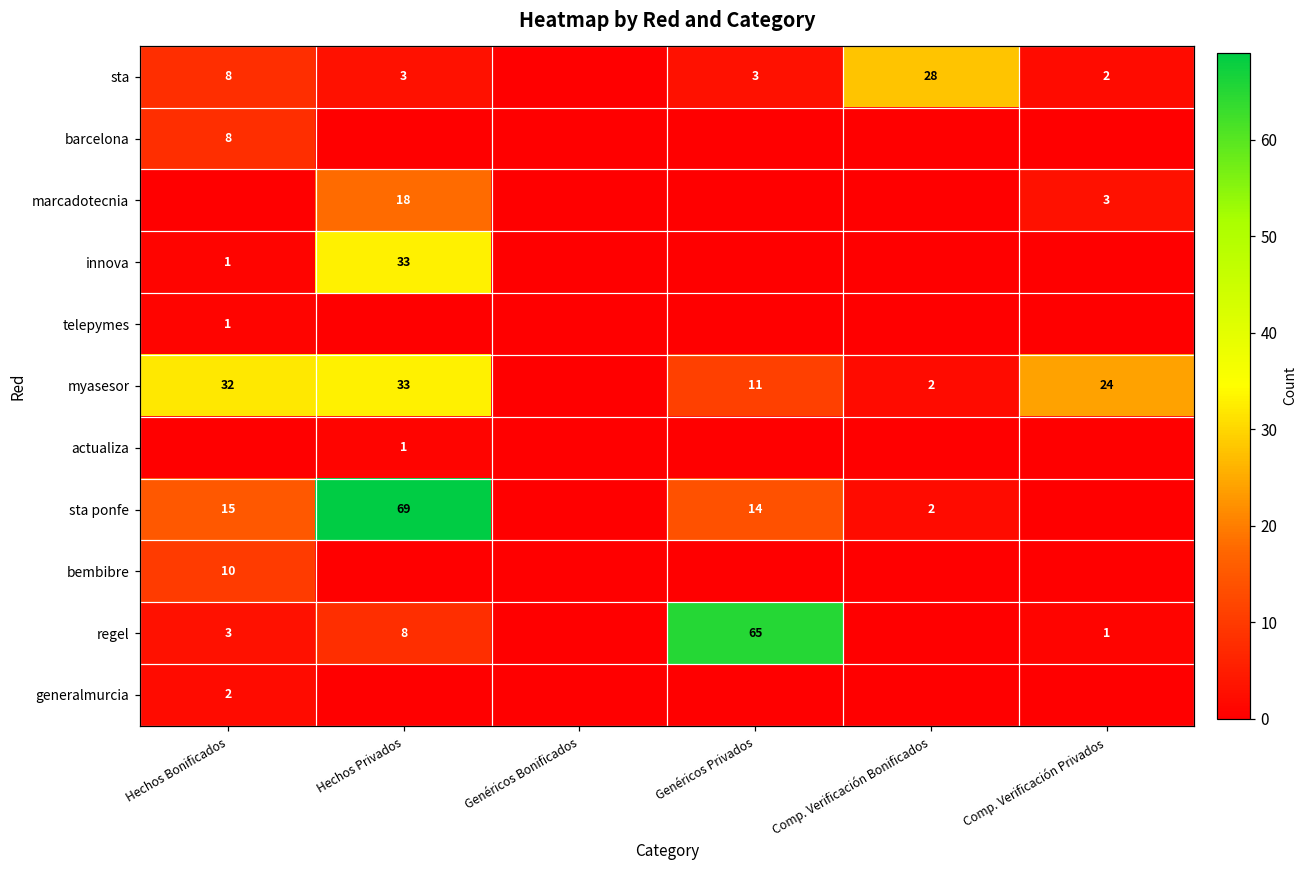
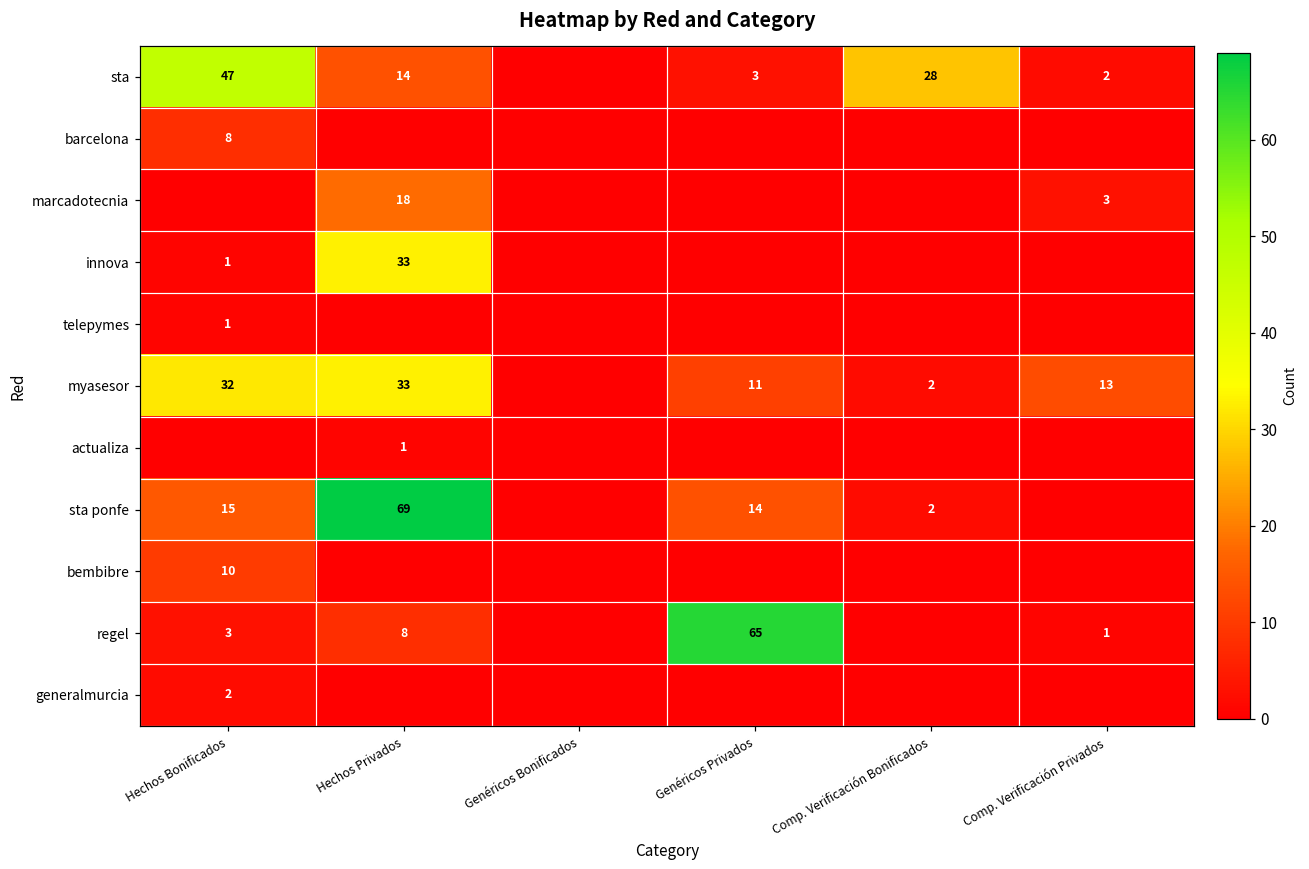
sta, Hechos Bonificados: 8 -> 47
sta, Hechos Privados: 3 -> 14
myasesor, Comp. Verificación Privados: 24 -> 13
